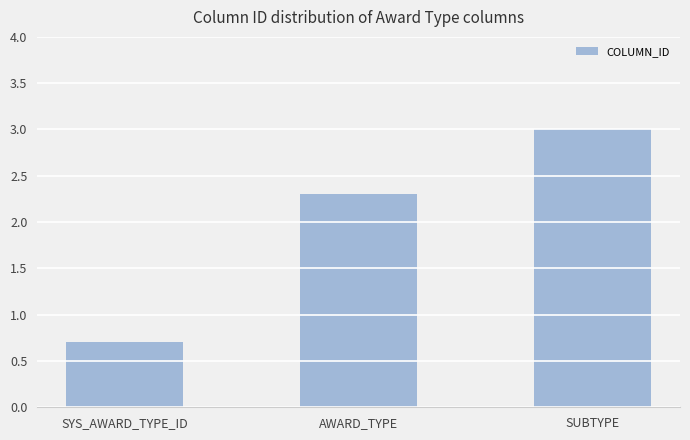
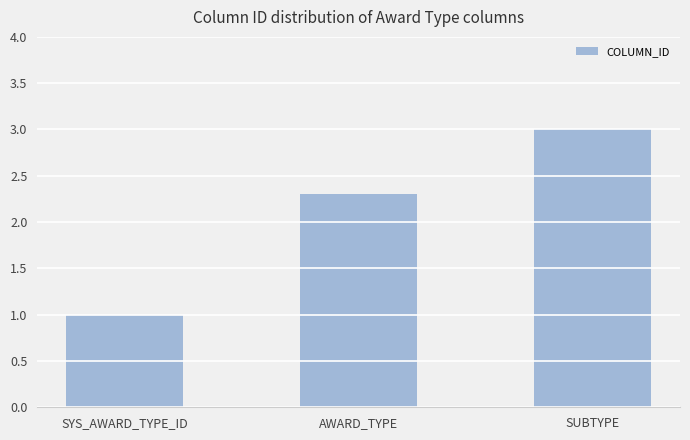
SYS_AWARD_TYPE_ID: 0.7 -> 1.0
